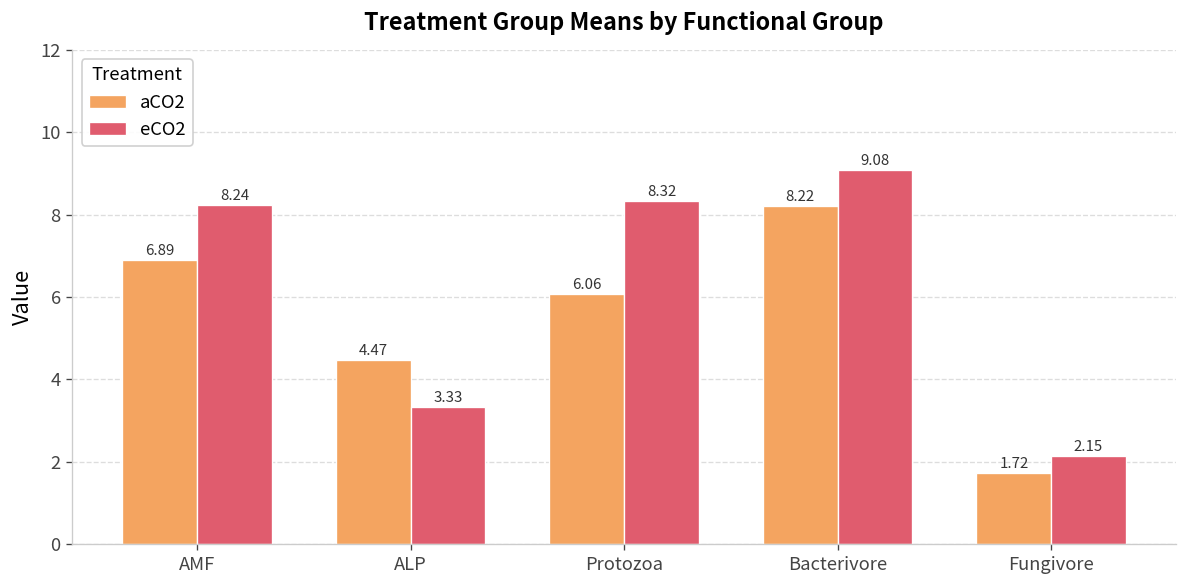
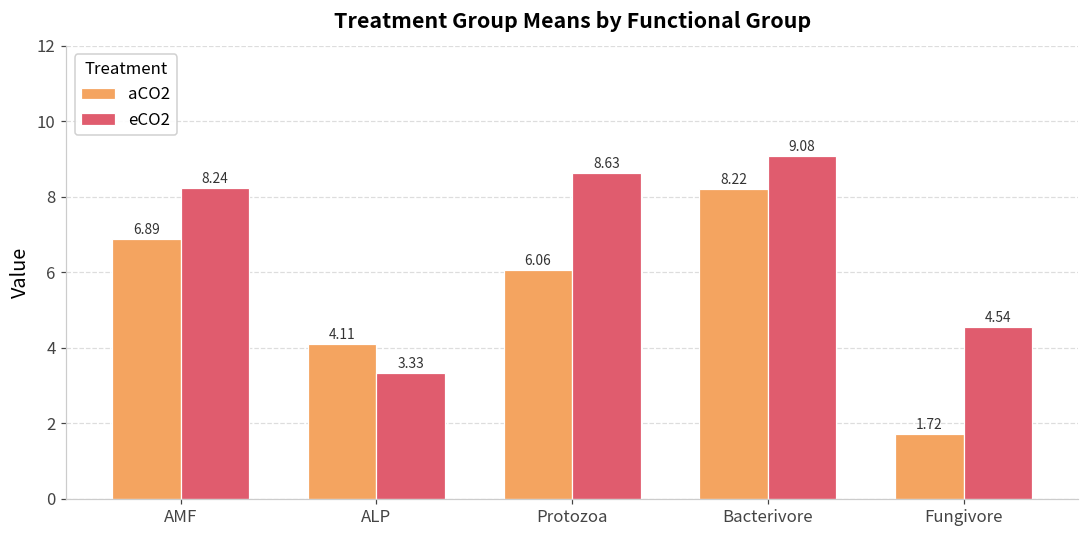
aCO2, ALP: 4.47 -> 4.11
eCO2, Protozoa: 8.32 -> 8.63
eCO2, Fungivore: 2.15 -> 4.54
